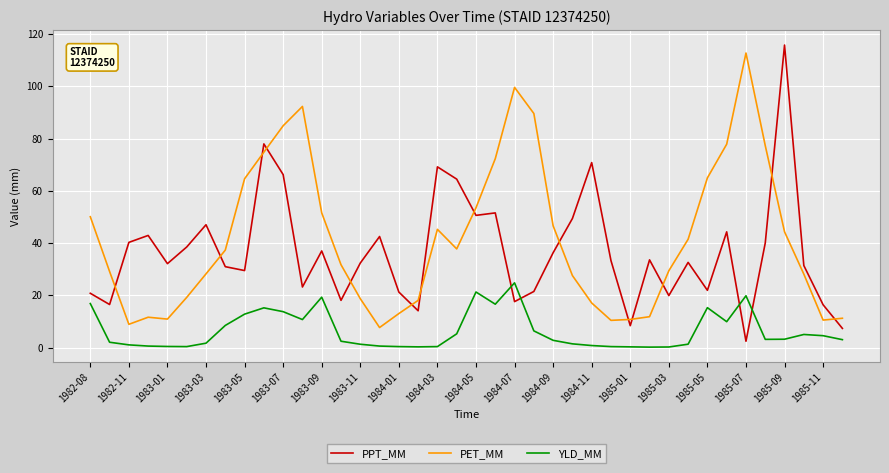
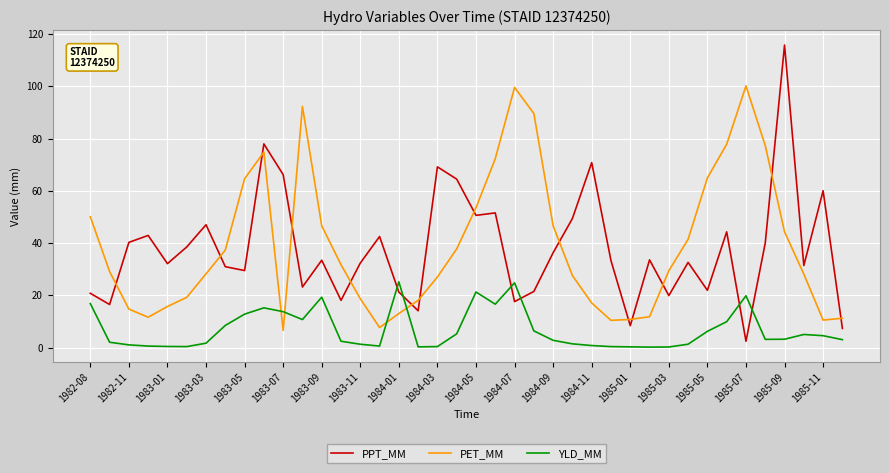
PET_MM, 1982-11: 9 -> 15
PET_MM, 1983-01: 11 -> 16
PET_MM, 1983-07: 85 -> 7
PPT_MM, 1983-09: 37 -> 33
PET_MM, 1983-09: 52 -> 47
YLD_MM, 1984-01: 0 -> 25
PET_MM, 1984-03: 45 -> 27
YLD_MM, 1985-05: 15 -> 6
PET_MM, 1985-07: 113 -> 100
PPT_MM, 1985-11: 16 -> 60
